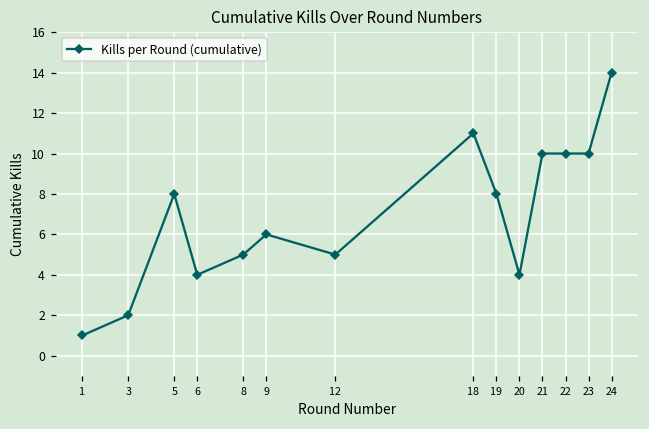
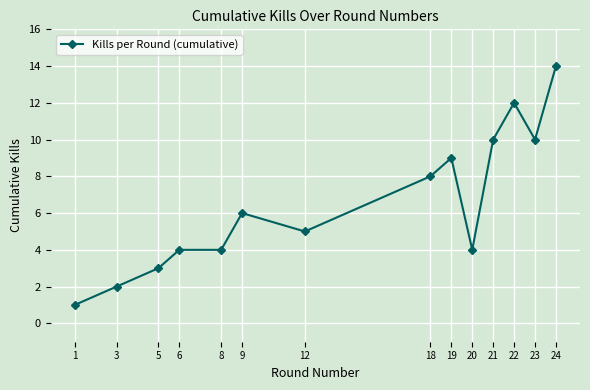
5: 8 -> 3
8: 5 -> 4
18: 11 -> 8
19: 8 -> 9
22: 10 -> 12
